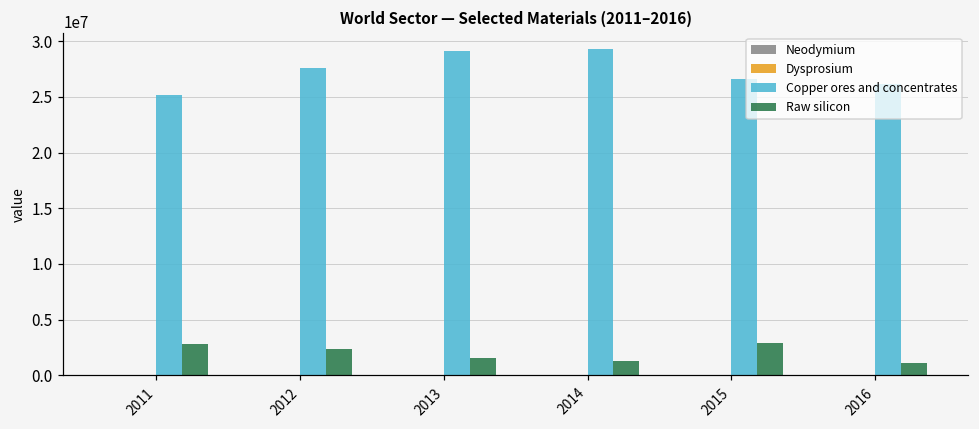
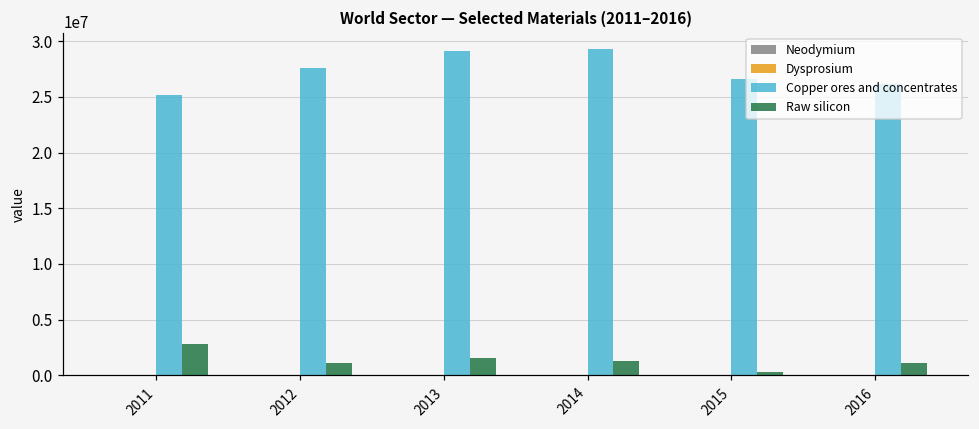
Raw silicon, 2012: 2300000 -> 1100000
Raw silicon, 2015: 2900000 -> 300000
